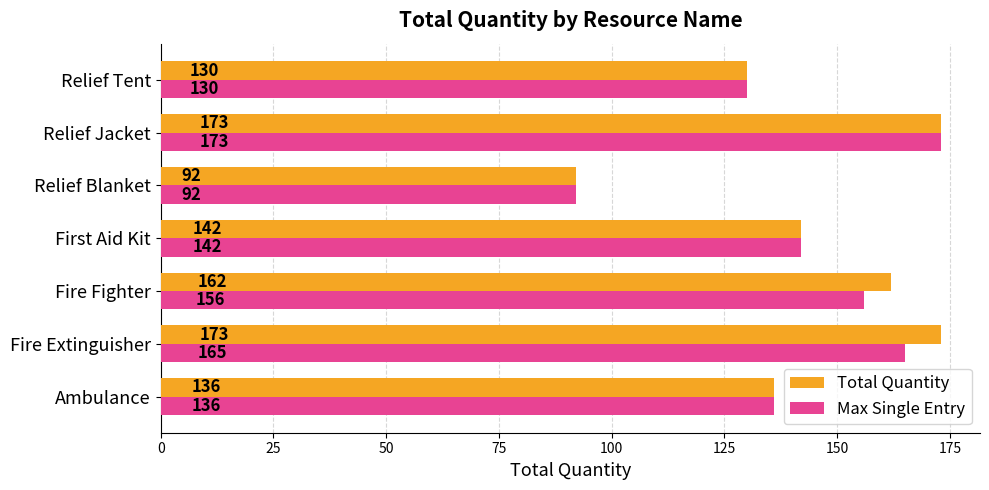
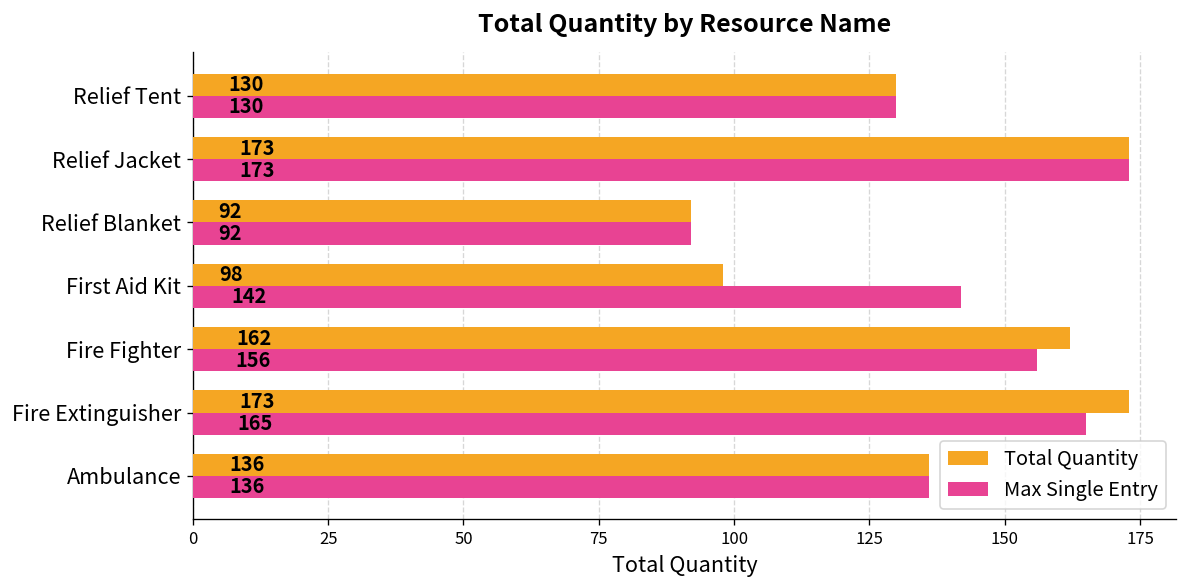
Total Quantity, First Aid Kit: 142 -> 98
